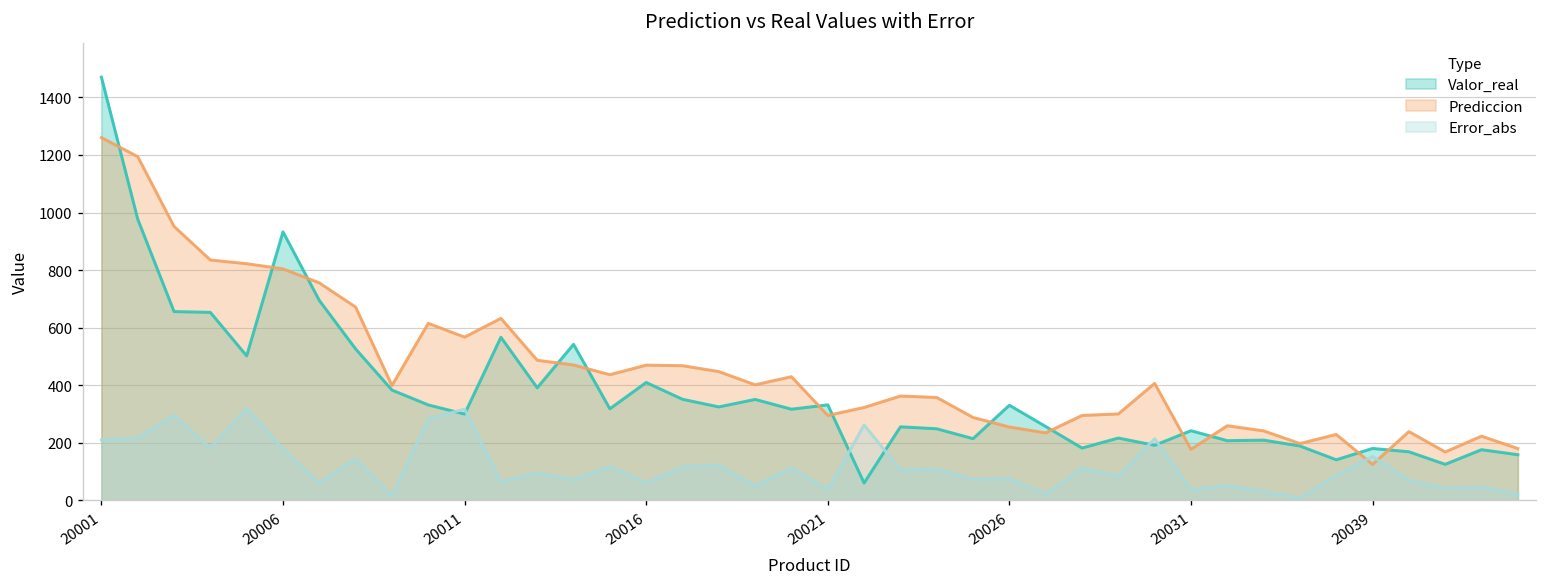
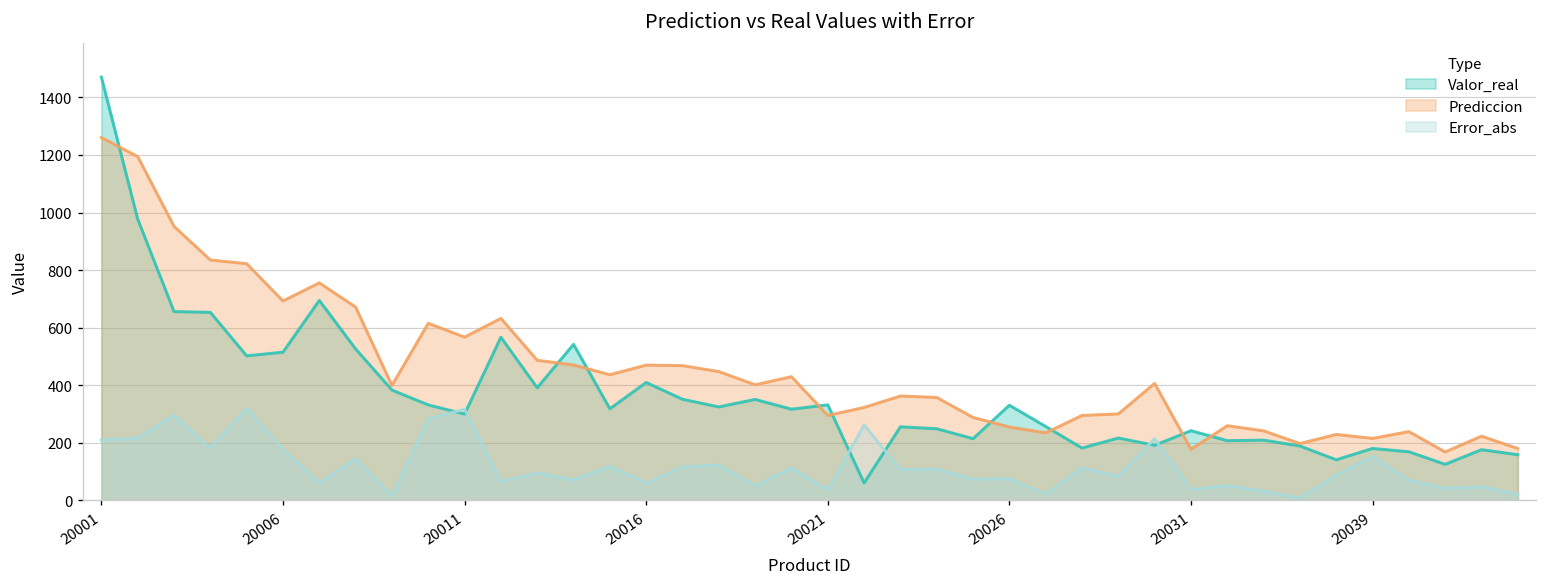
Valor_real, 20006: 930 -> 520
Prediccion, 20006: 800 -> 690
Prediccion, 20039: 130 -> 220
